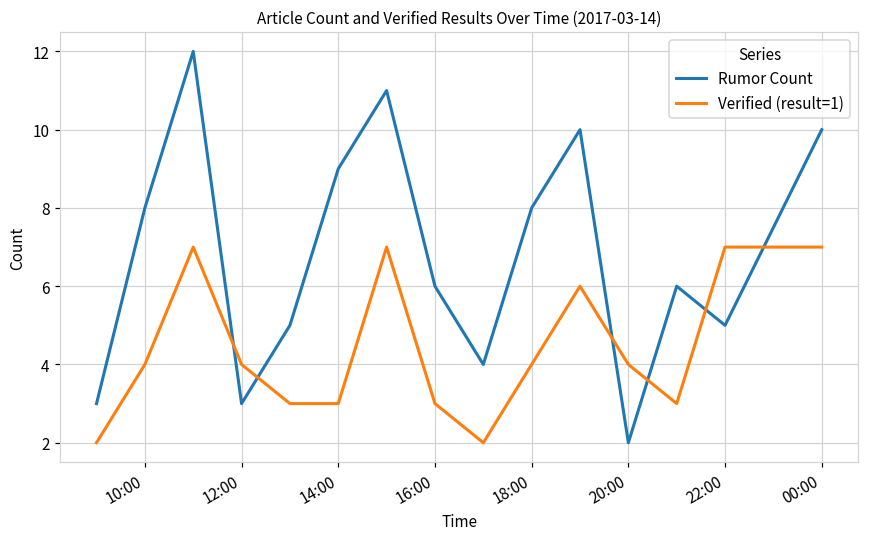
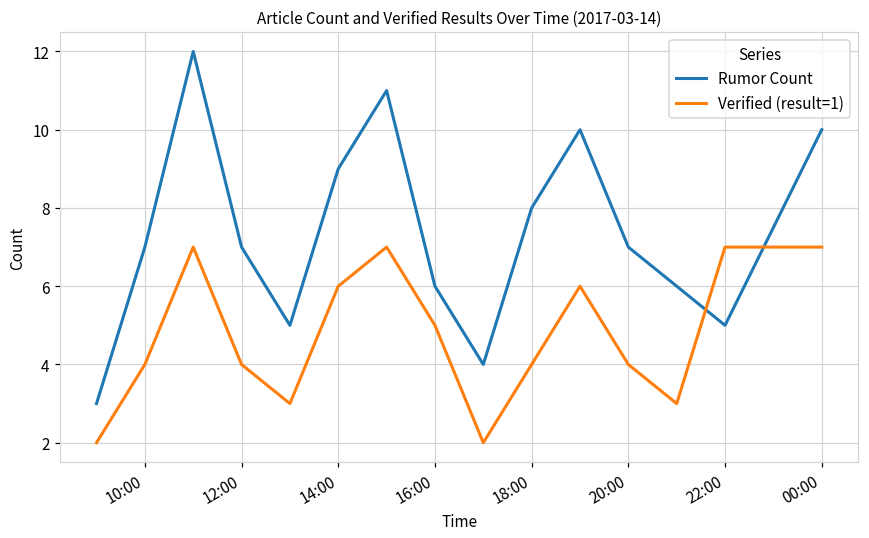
Rumor Count, 10:00: 8 -> 7
Rumor Count, 12:00: 3 -> 7
Verified (result=1), 14:00: 3 -> 6
Verified (result=1), 16:00: 3 -> 5
Rumor Count, 20:00: 2 -> 7
